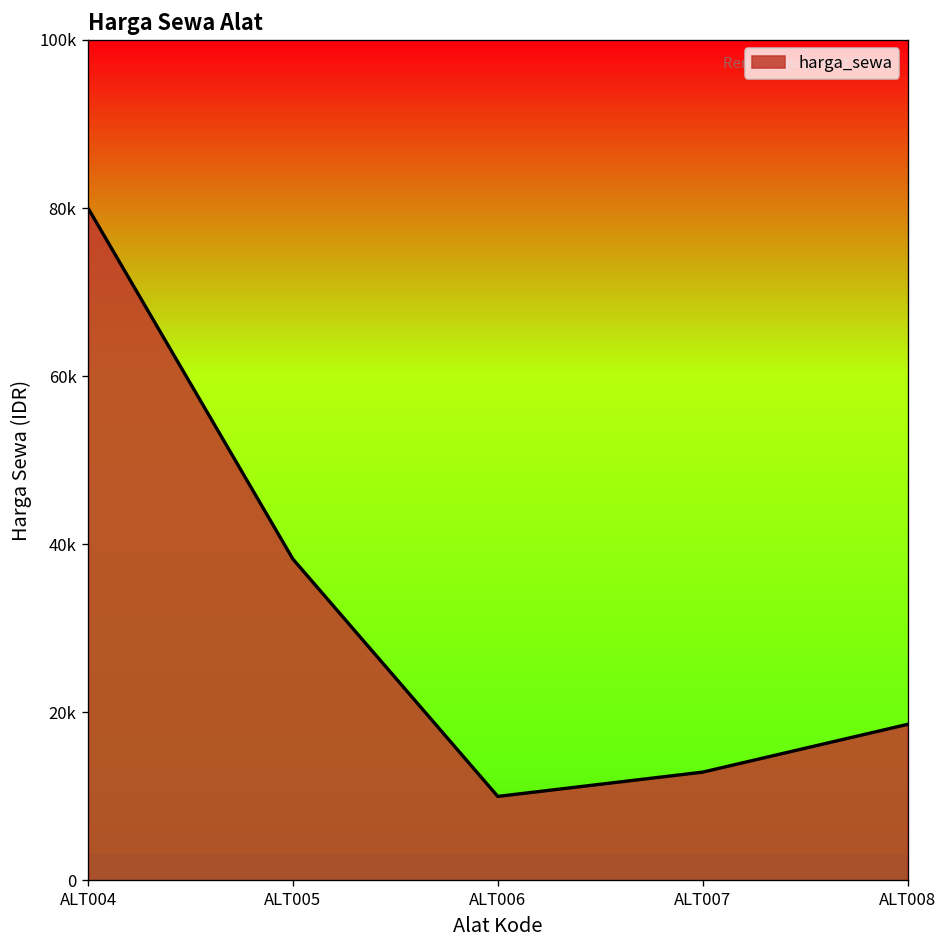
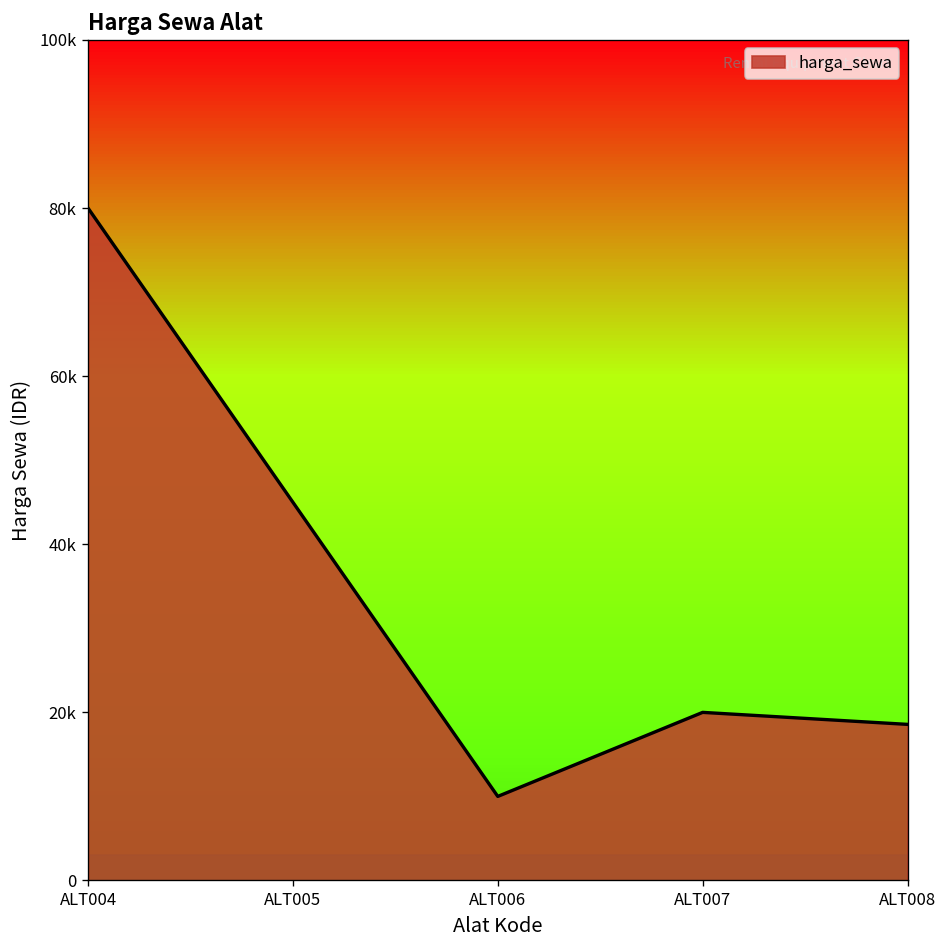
ALT005: 38000 -> 45000
ALT007: 13000 -> 20000
